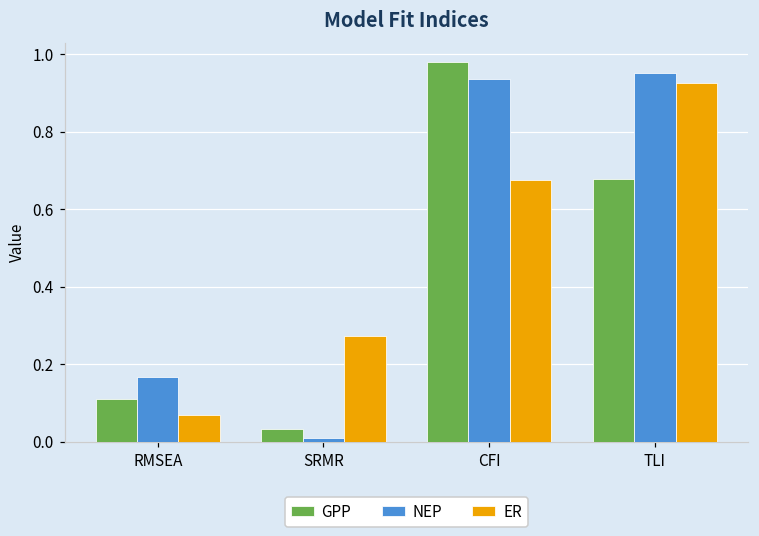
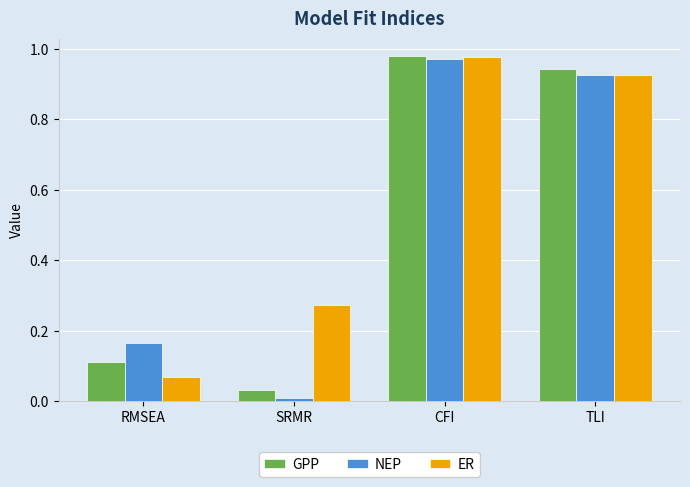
NEP, CFI: 0.94 -> 0.97
ER, CFI: 0.67 -> 0.98
GPP, TLI: 0.68 -> 0.94
NEP, TLI: 0.95 -> 0.93
